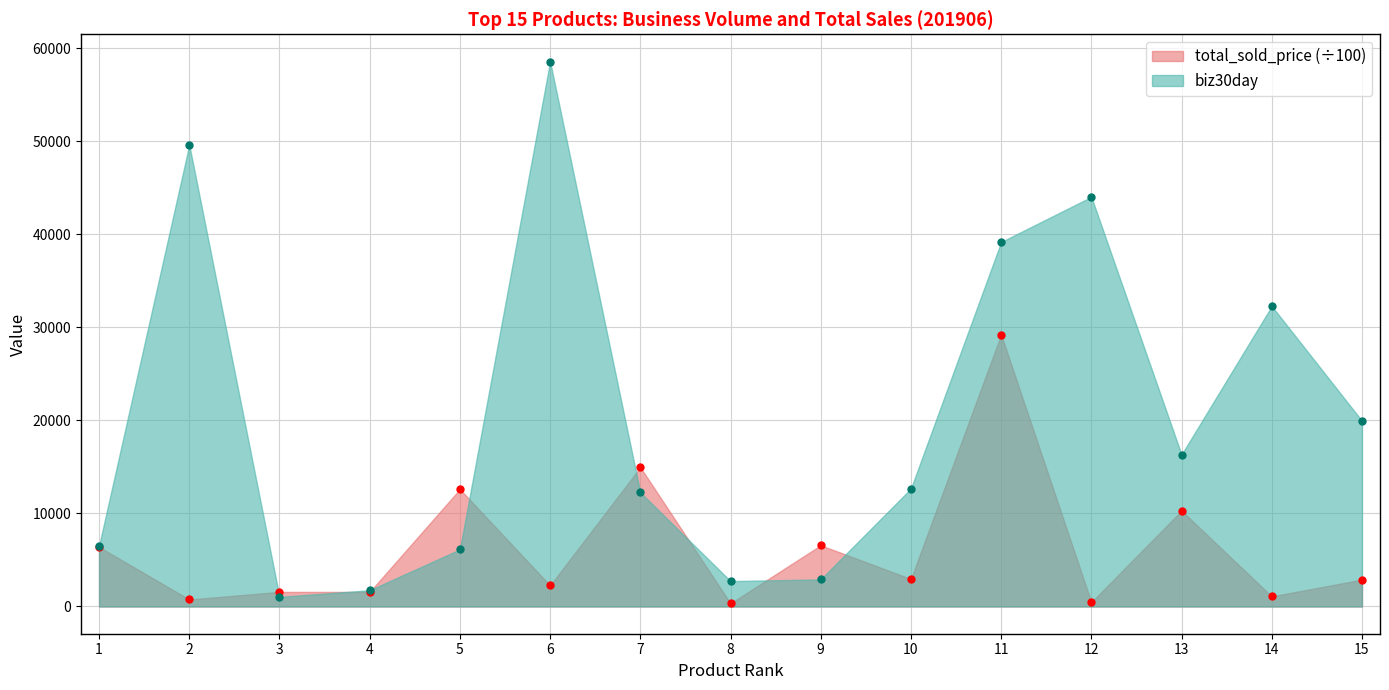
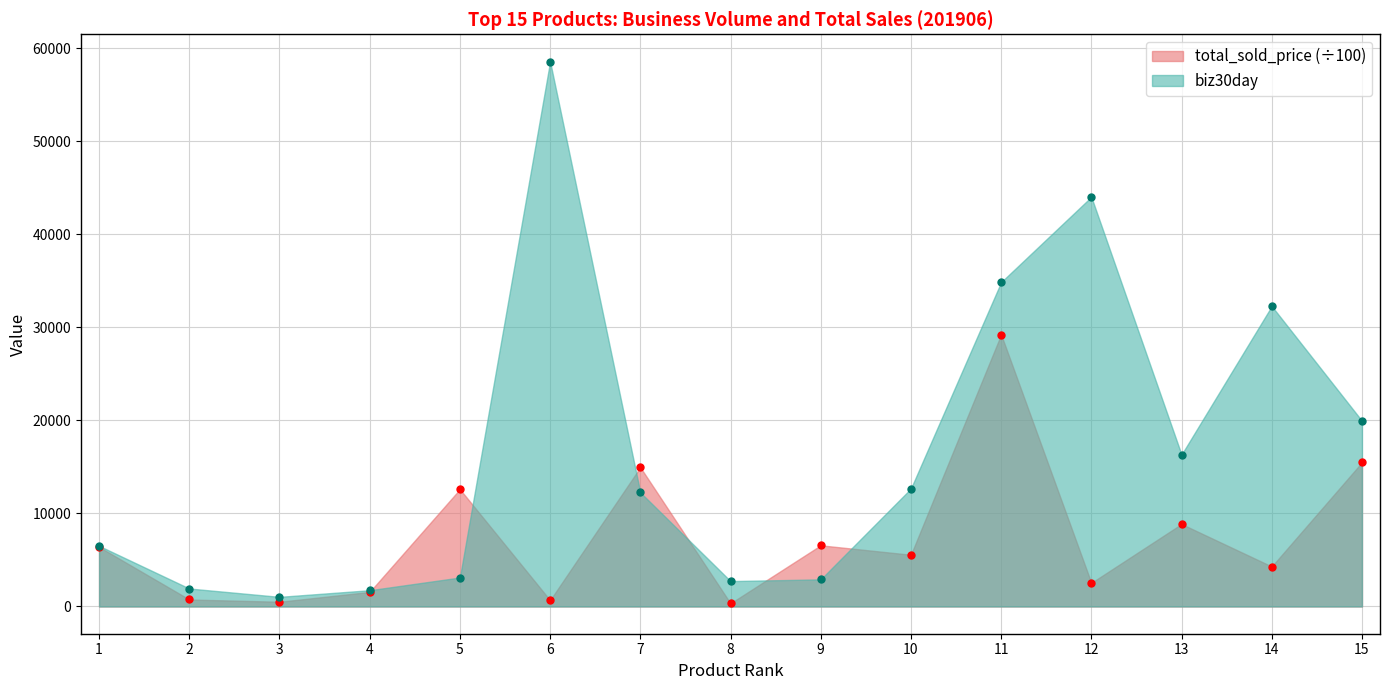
biz30day, 2: 50000 -> 2000
total_sold_price (÷100), 3: 2000 -> 1000
biz30day, 5: 6000 -> 3000
total_sold_price (÷100), 6: 2000 -> 1000
total_sold_price (÷100), 10: 3000 -> 6000
biz30day, 11: 39000 -> 35000
total_sold_price (÷100), 12: 0 -> 3000
total_sold_price (÷100), 13: 10000 -> 9000
total_sold_price (÷100), 14: 1000 -> 4000
total_sold_price (÷100), 15: 3000 -> 15000
